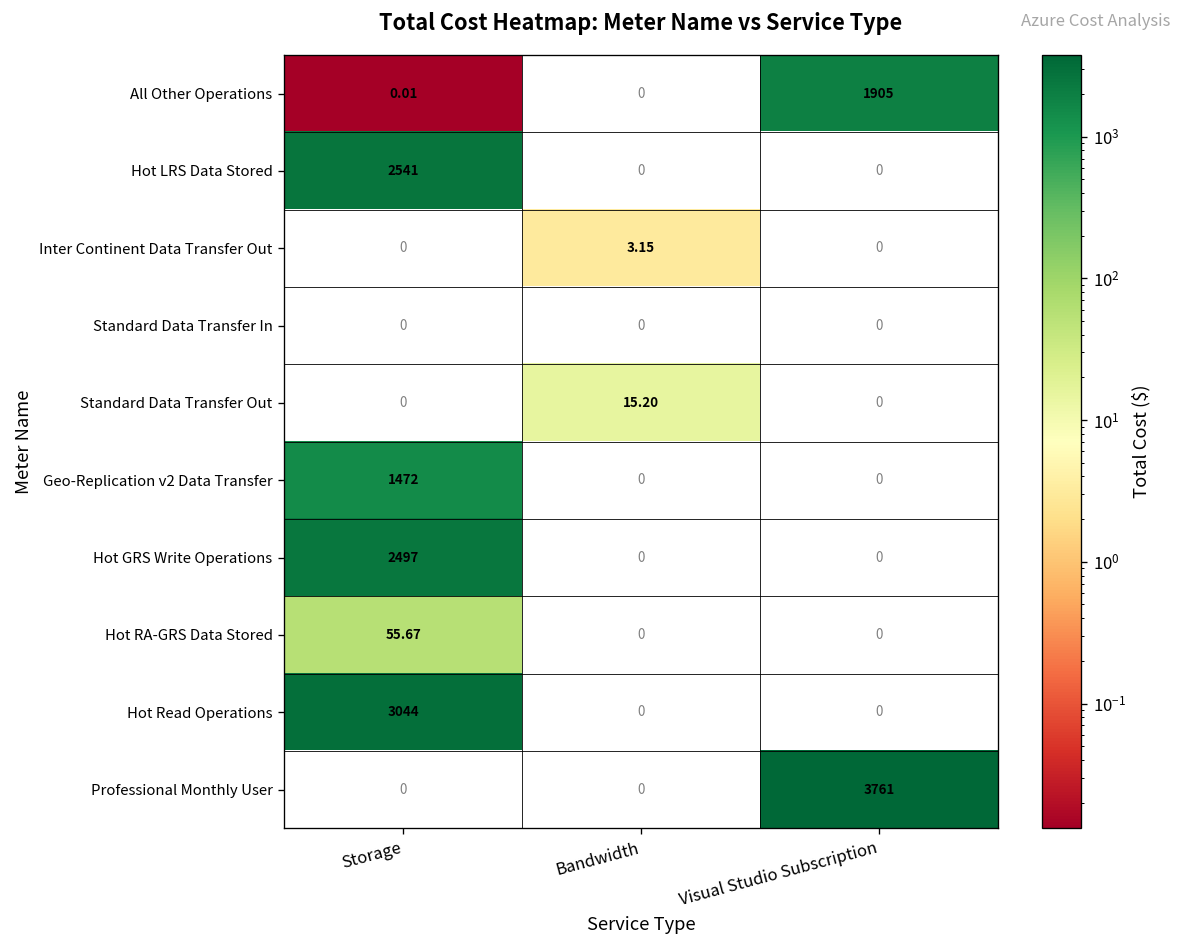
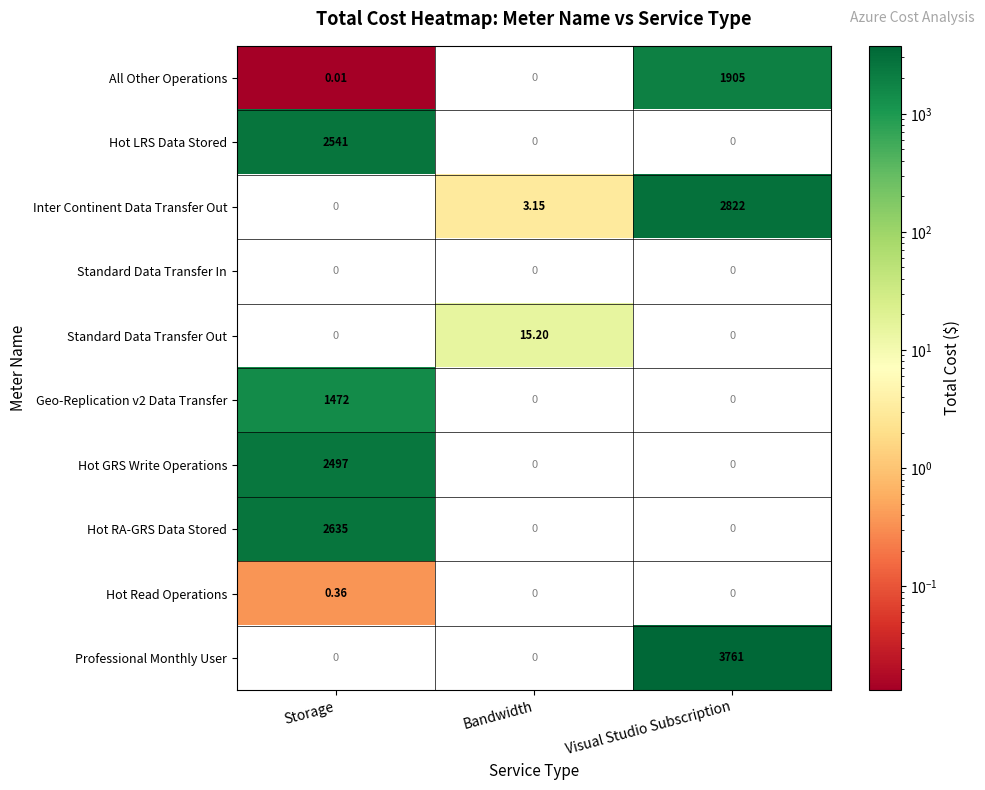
Inter Continent Data Transfer Out, Visual Studio Subscription: 0 -> 2822
Hot RA-GRS Data Stored, Storage: 55.67 -> 2635
Hot Read Operations, Storage: 3044 -> 0.36
